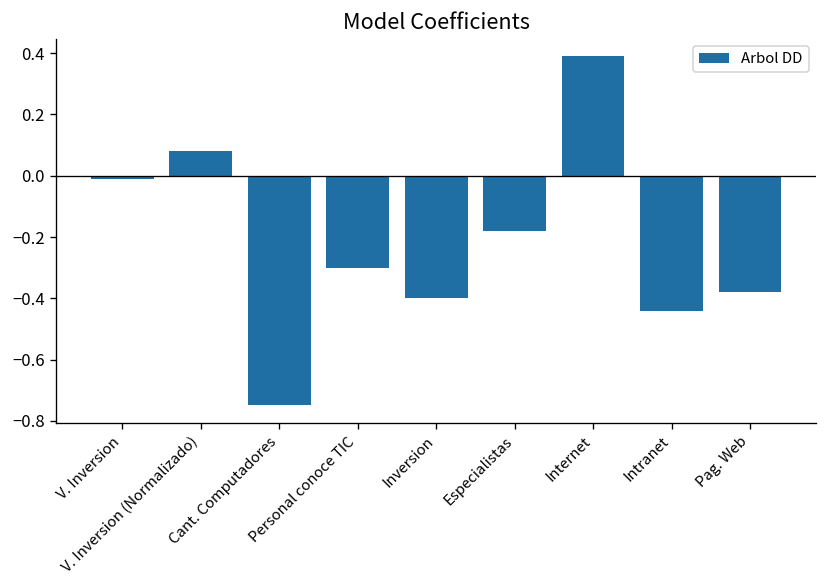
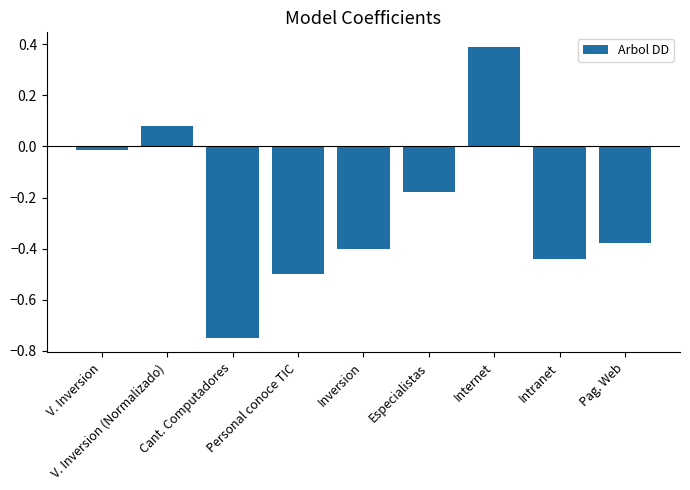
Personal conoce TIC: -0.3 -> -0.5
